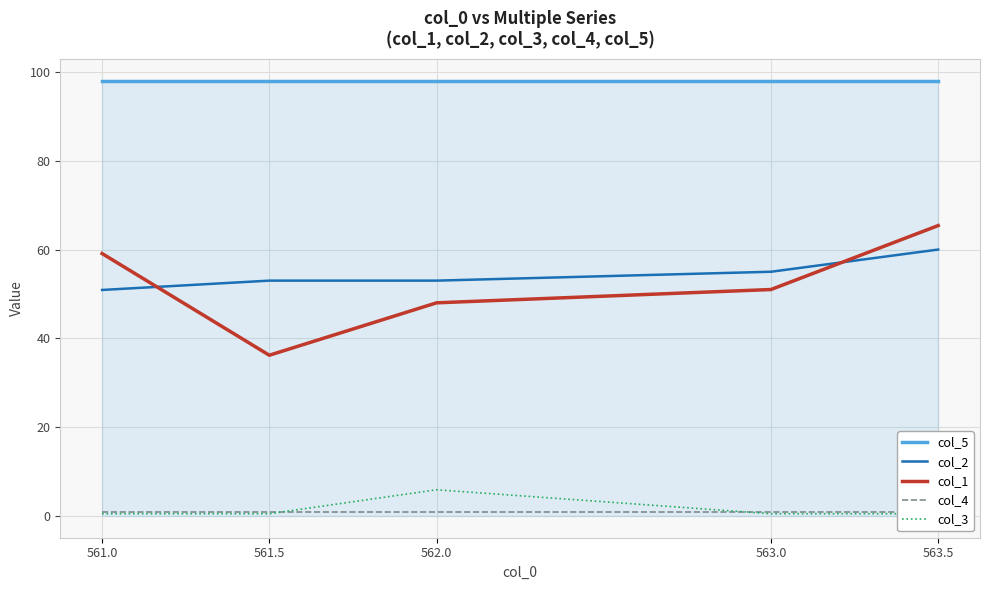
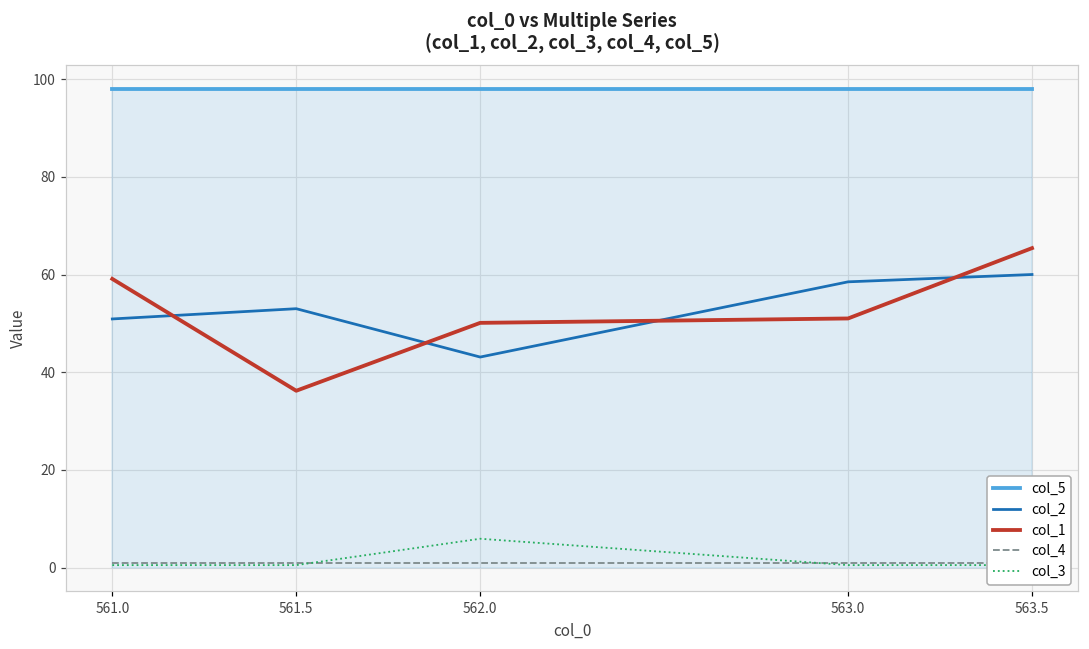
col_2, 562.0: 53 -> 43
col_1, 562.0: 48 -> 50
col_2, 563.0: 55 -> 59
